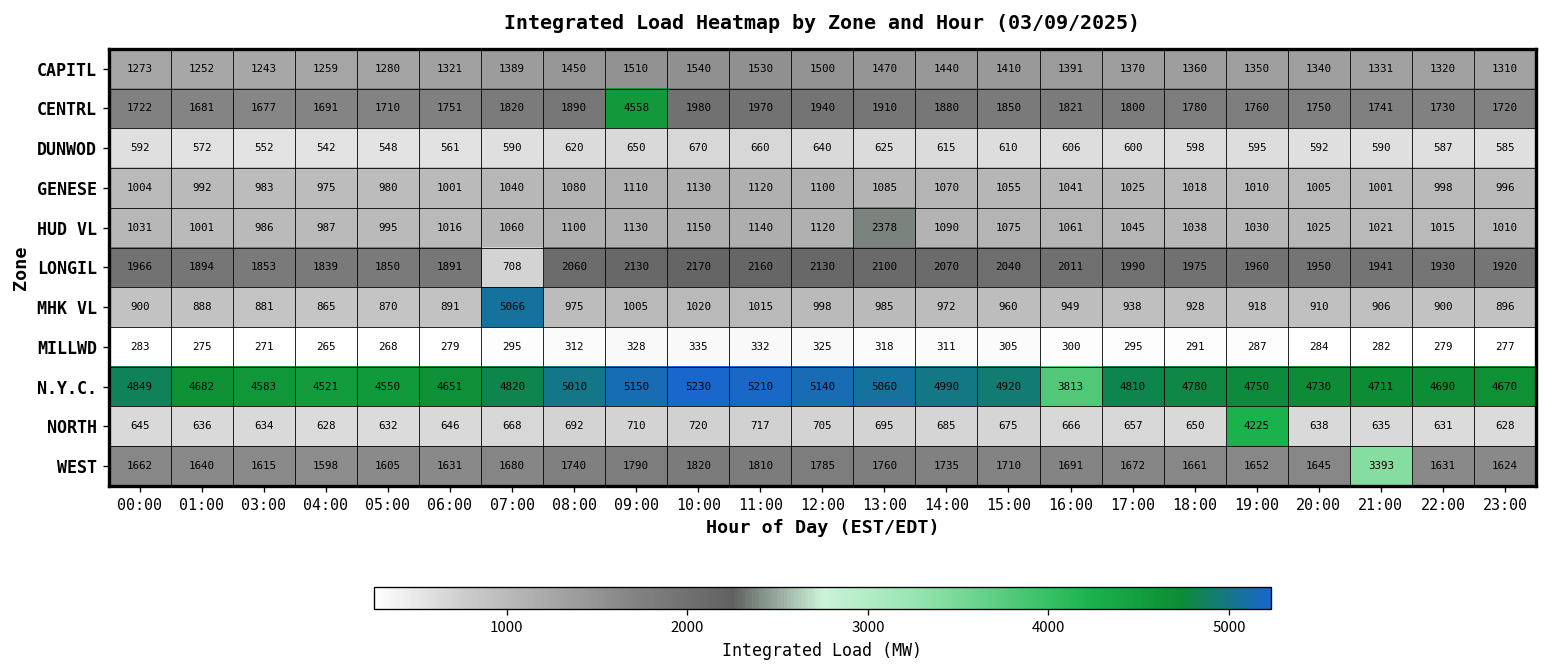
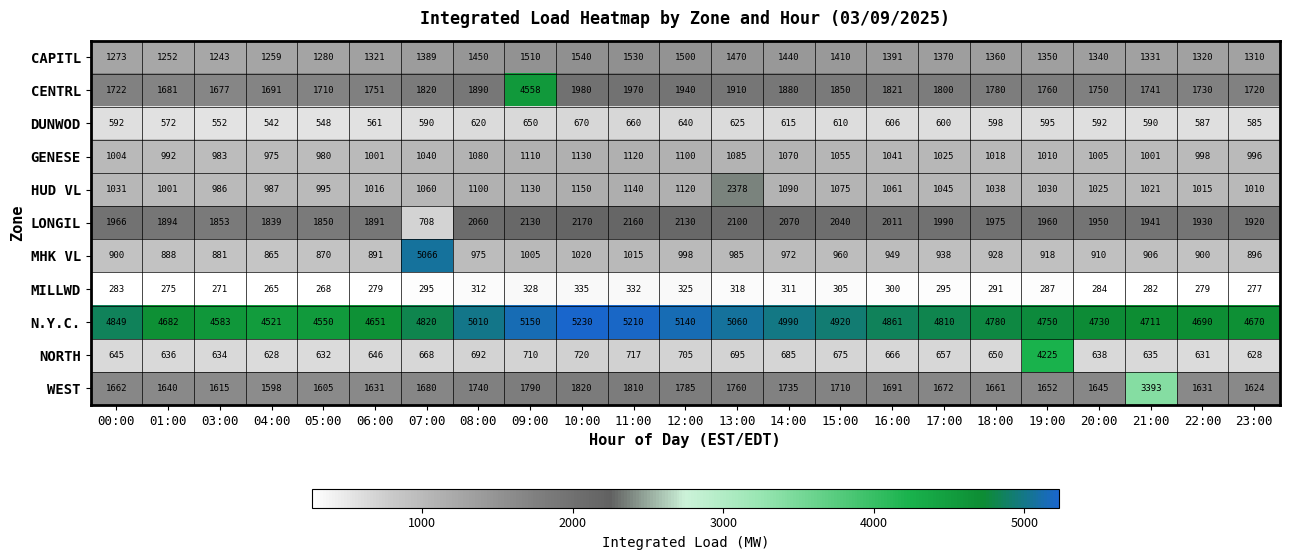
N.Y.C., 16:00: 3813 -> 4861
